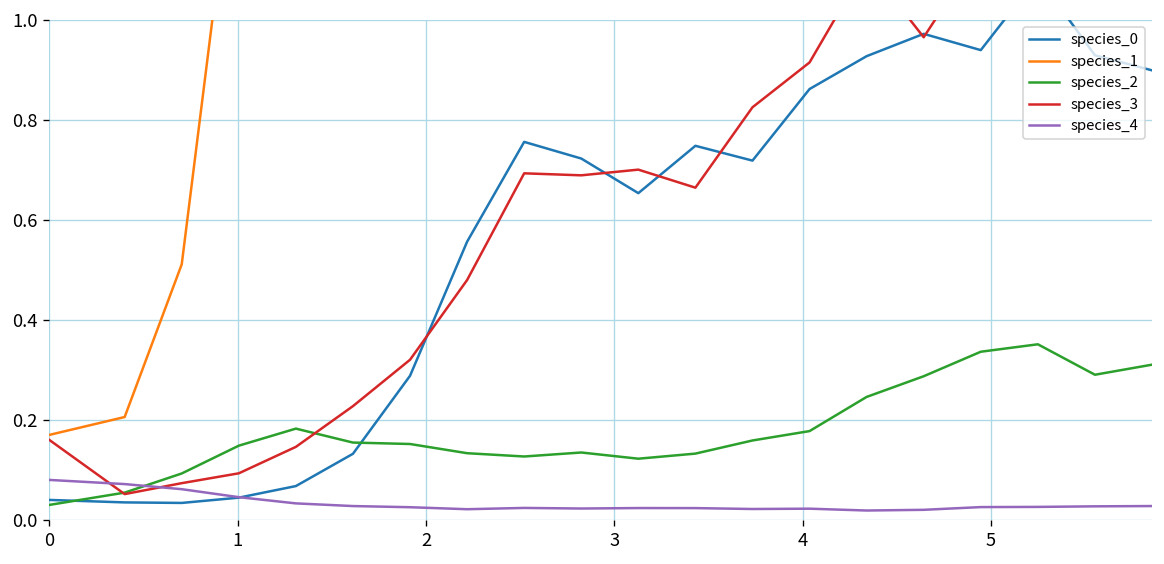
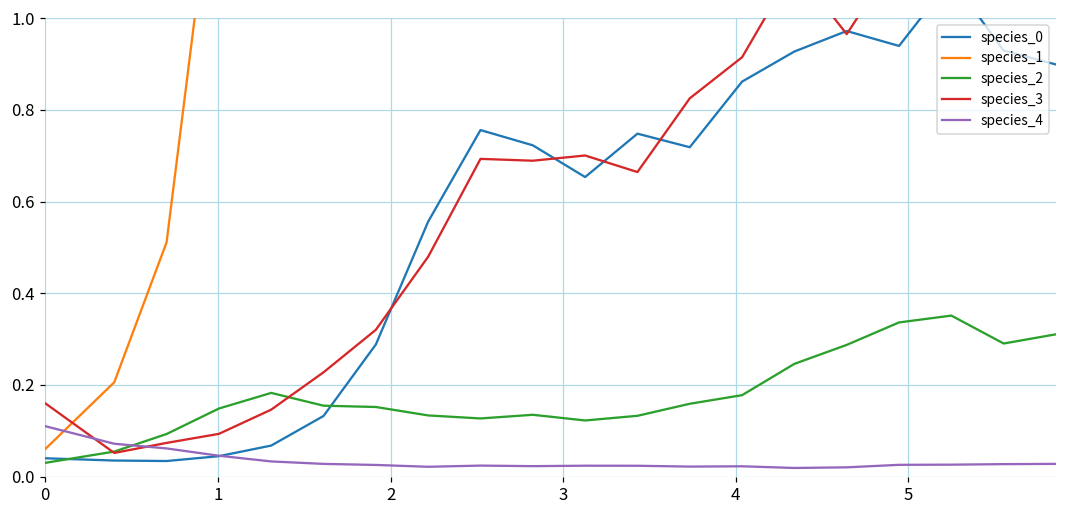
species_1, 0: 0.17 -> 0.06
species_4, 0: 0.08 -> 0.11
